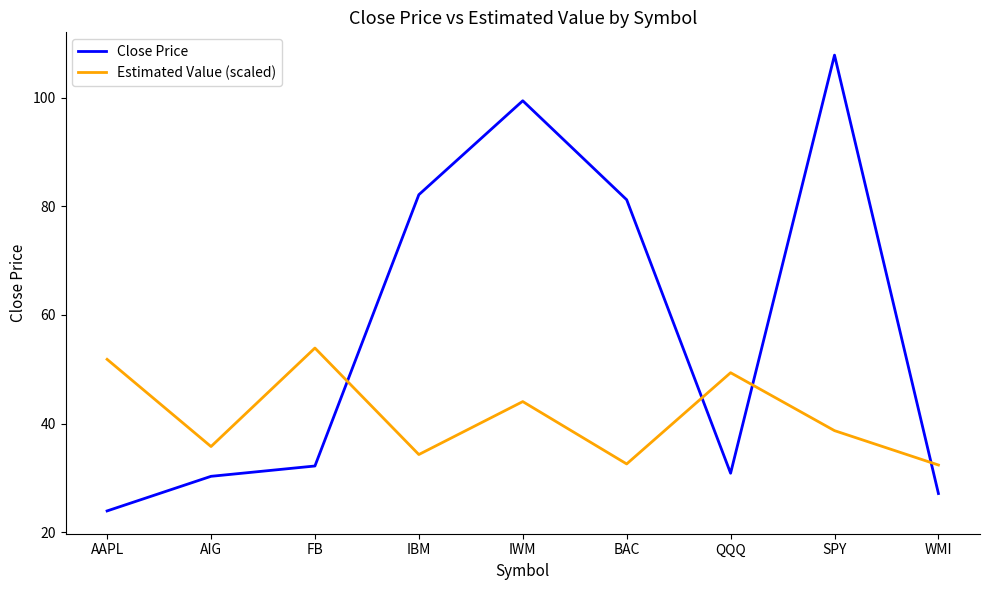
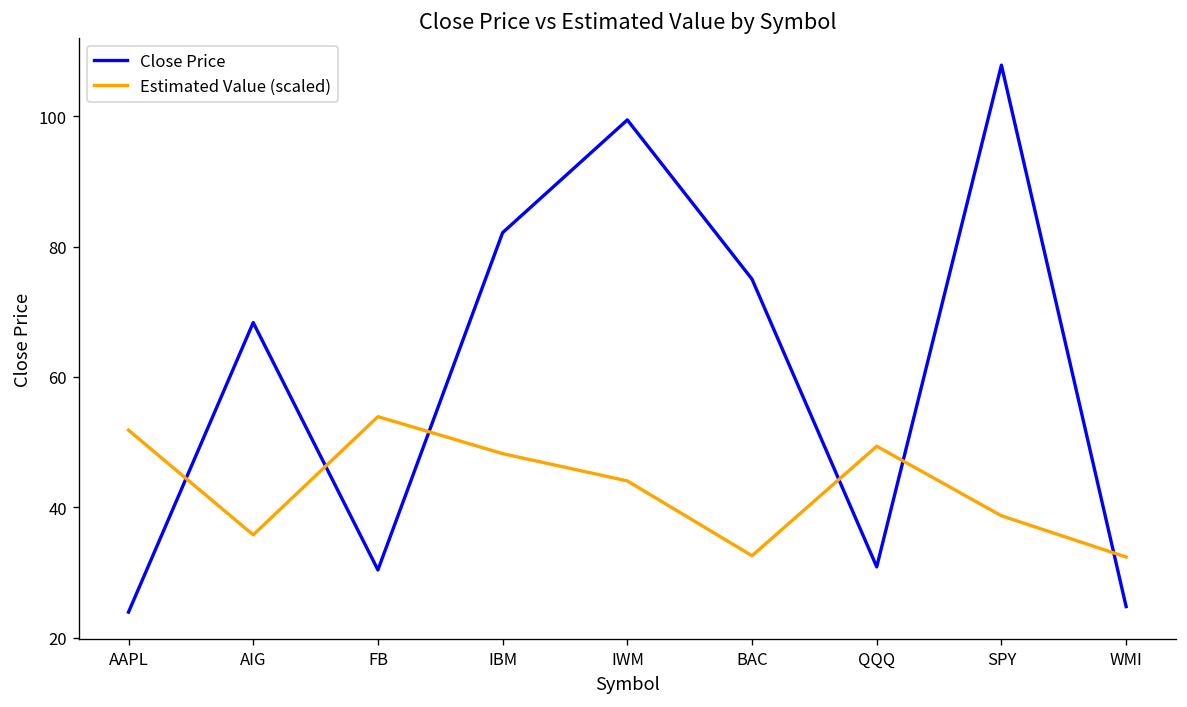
Close Price, AIG: 30 -> 68
Close Price, FB: 32 -> 30
Estimated Value (scaled), IBM: 34 -> 48
Close Price, BAC: 81 -> 75
Close Price, WMI: 27 -> 25
